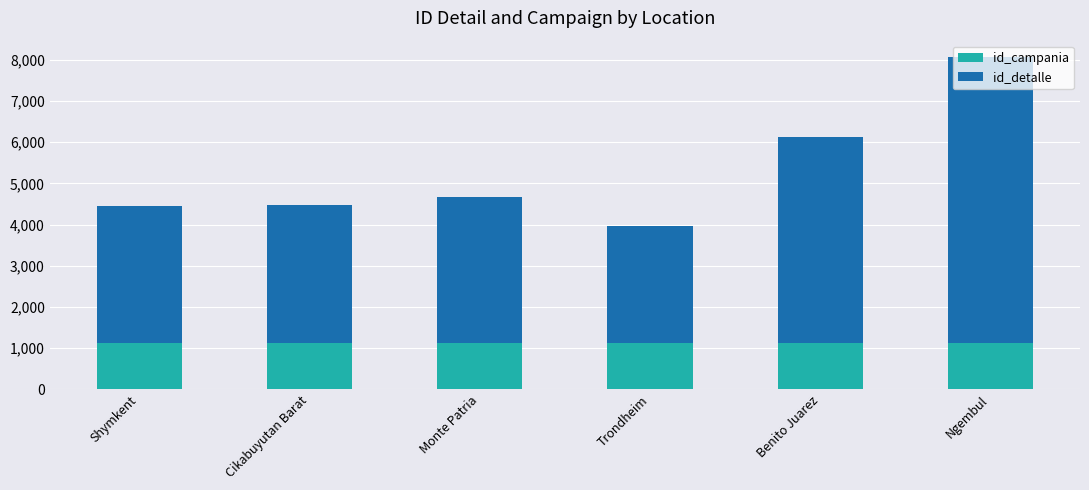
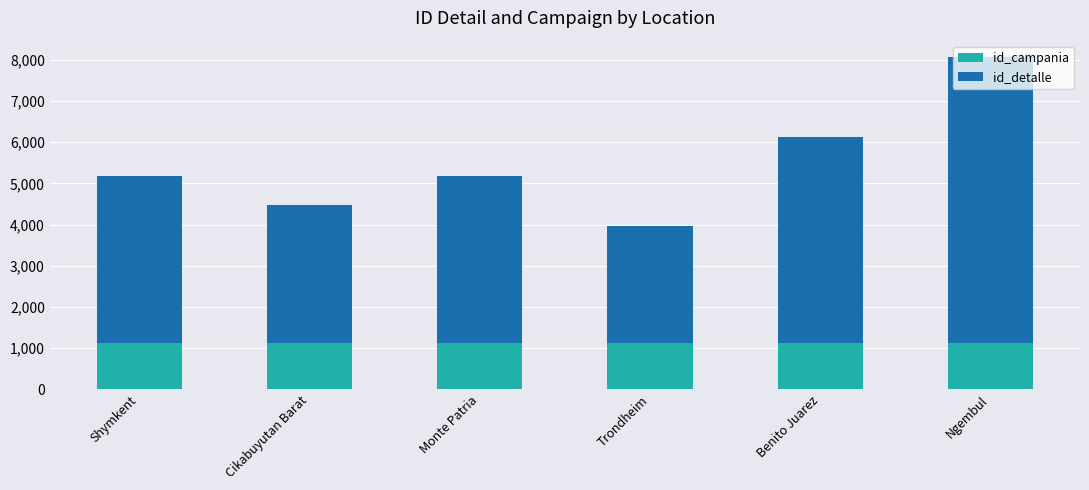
id_detalle, Shymkent: 3,300 -> 4,000
id_detalle, Monte Patria: 3,500 -> 4,100
